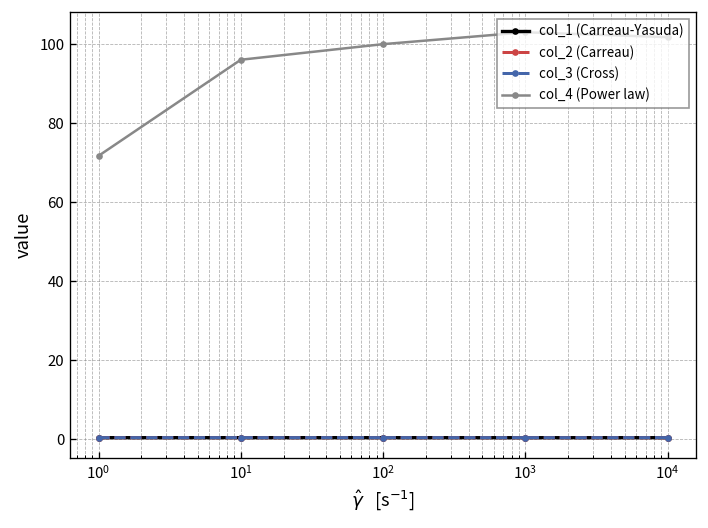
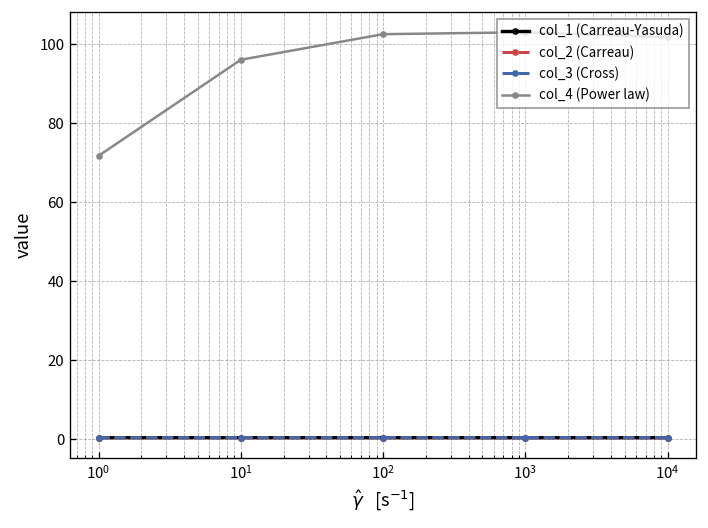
col_4 (Power law), 10^2: 100 -> 103
